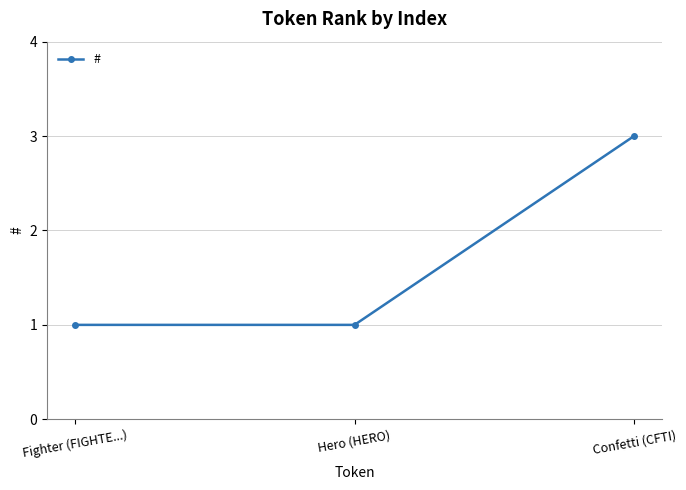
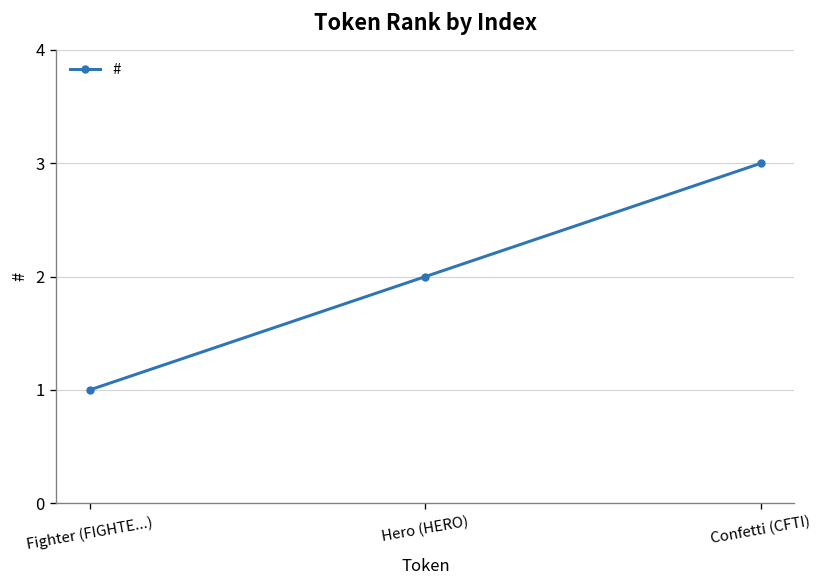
Hero (HERO): 1 -> 2
